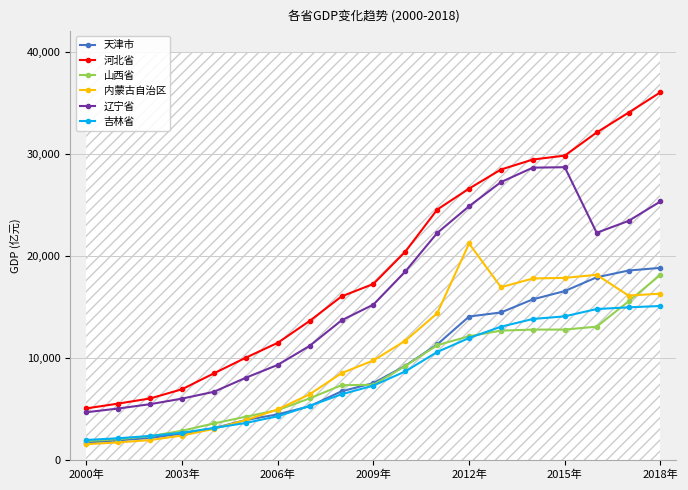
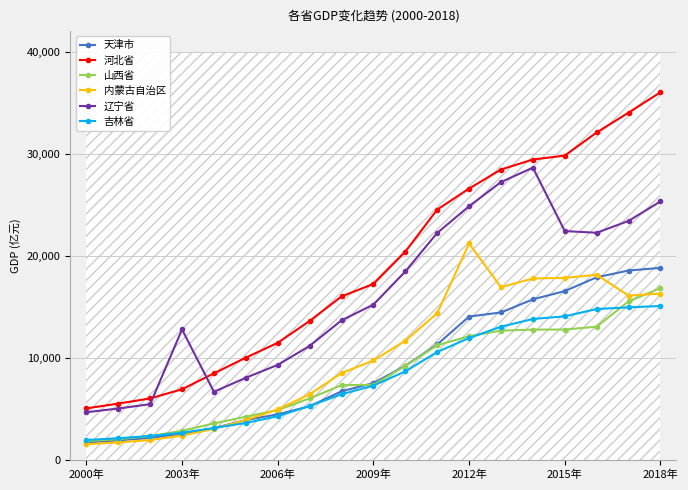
辽宁省, 2003年: 6,000 -> 12,800
辽宁省, 2015年: 28,700 -> 22,400
山西省, 2018年: 18,100 -> 16,800
